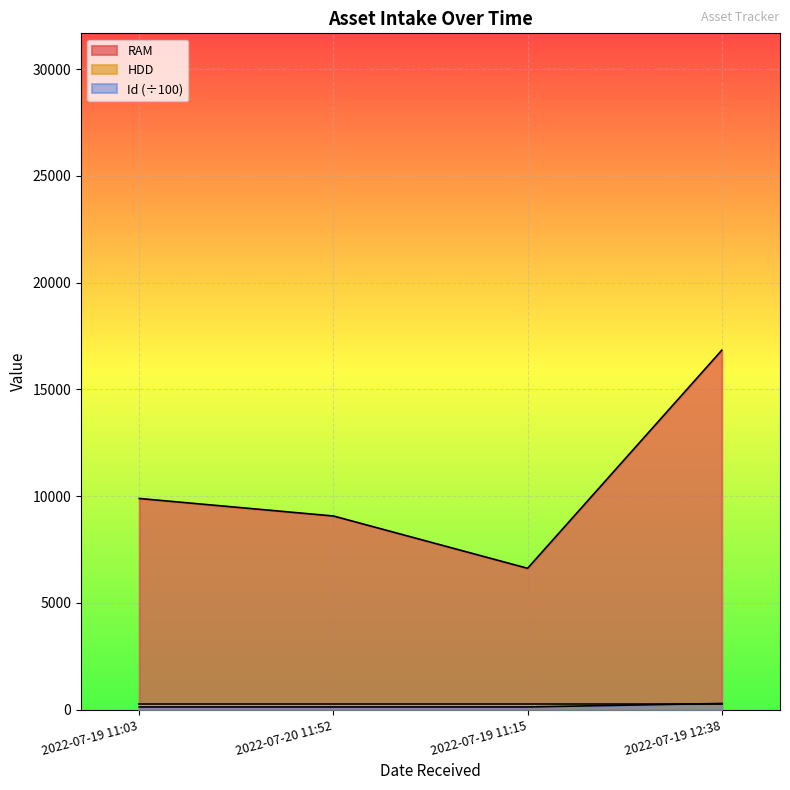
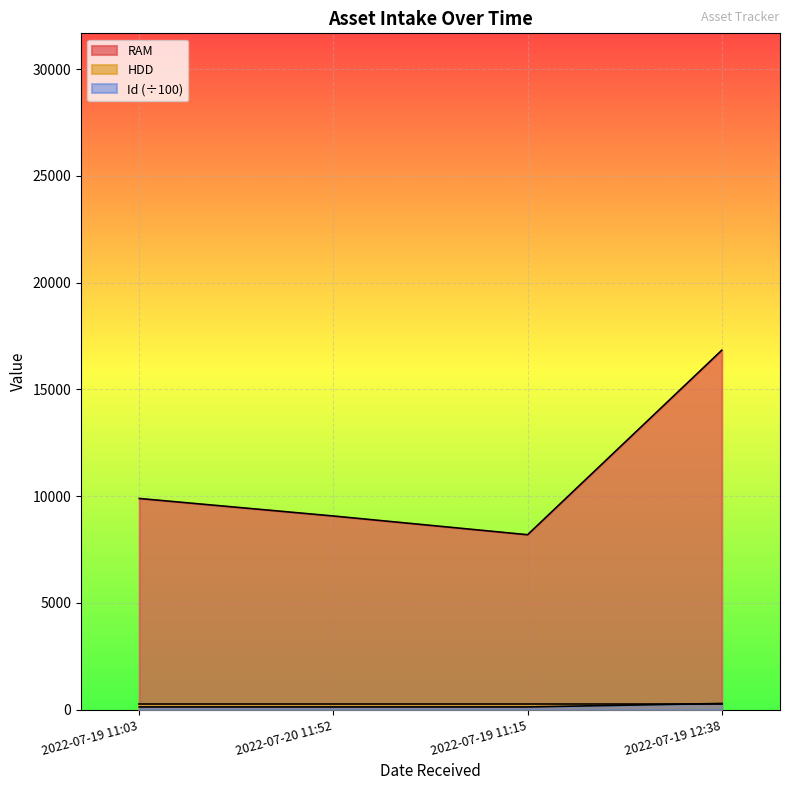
RAM, 2022-07-19 11:15: 6600 -> 8200
